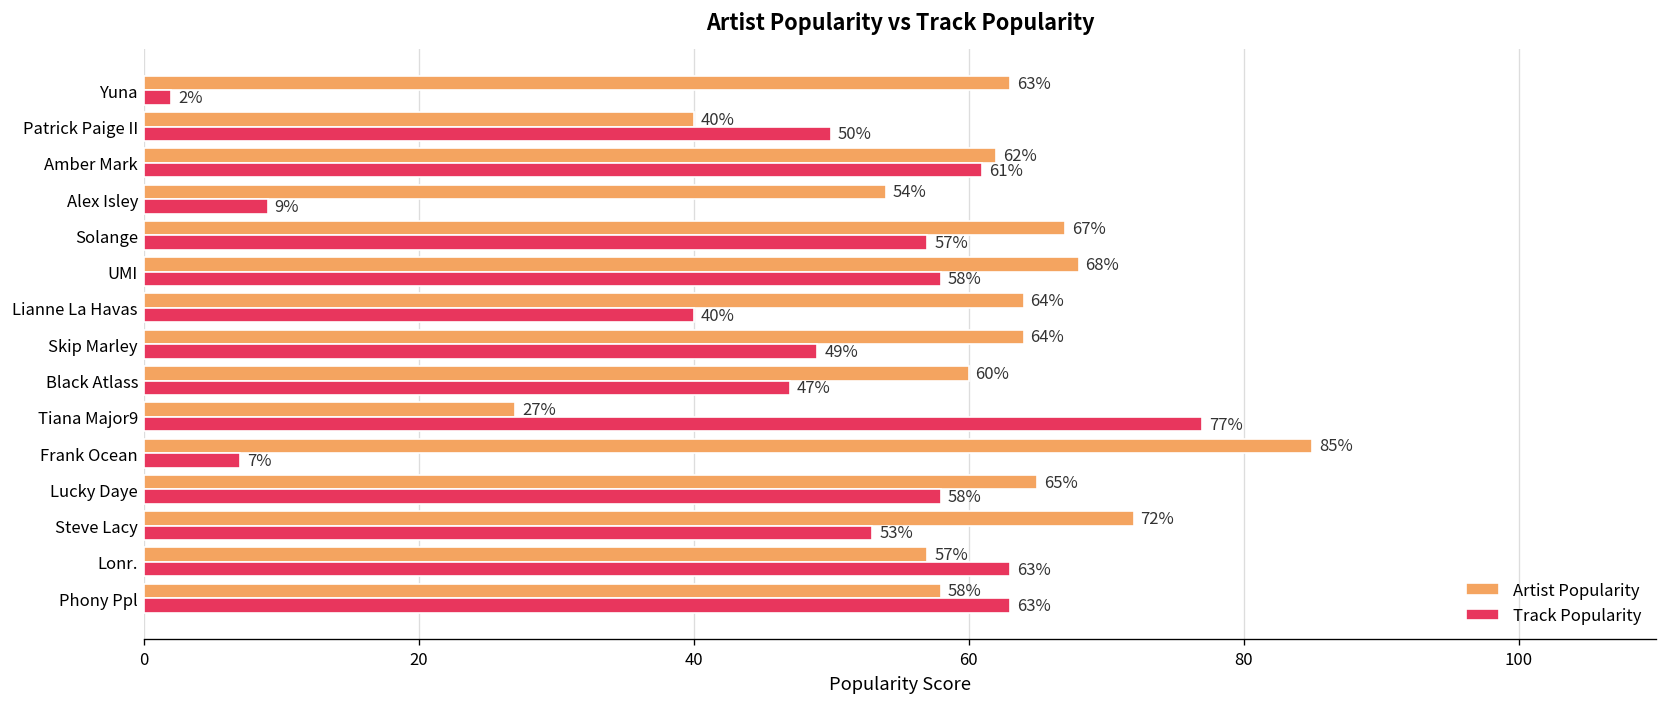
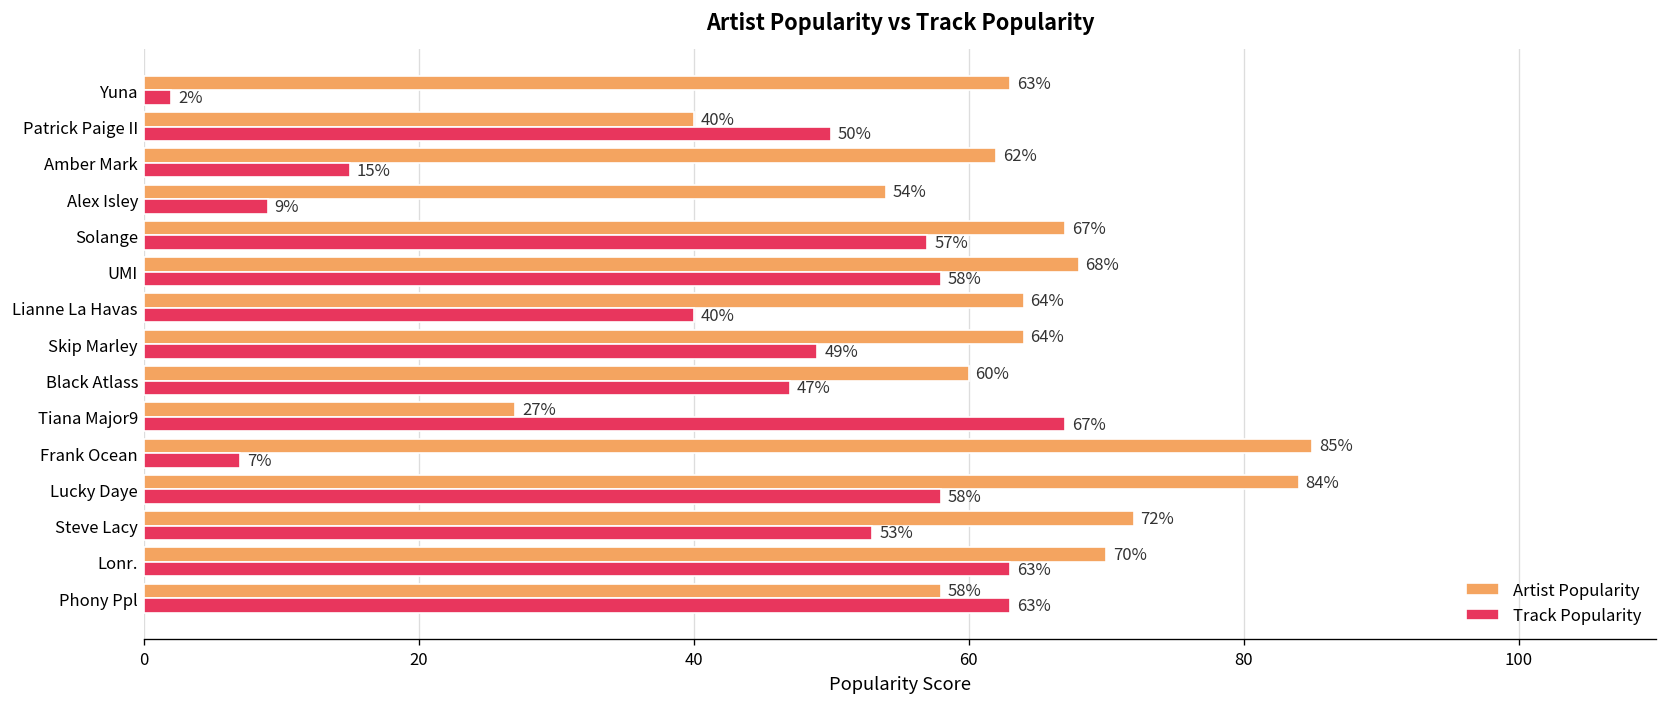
Track Popularity, Amber Mark: 61% -> 15%
Track Popularity, Tiana Major9: 77% -> 67%
Artist Popularity, Lucky Daye: 65% -> 84%
Artist Popularity, Lonr.: 57% -> 70%
